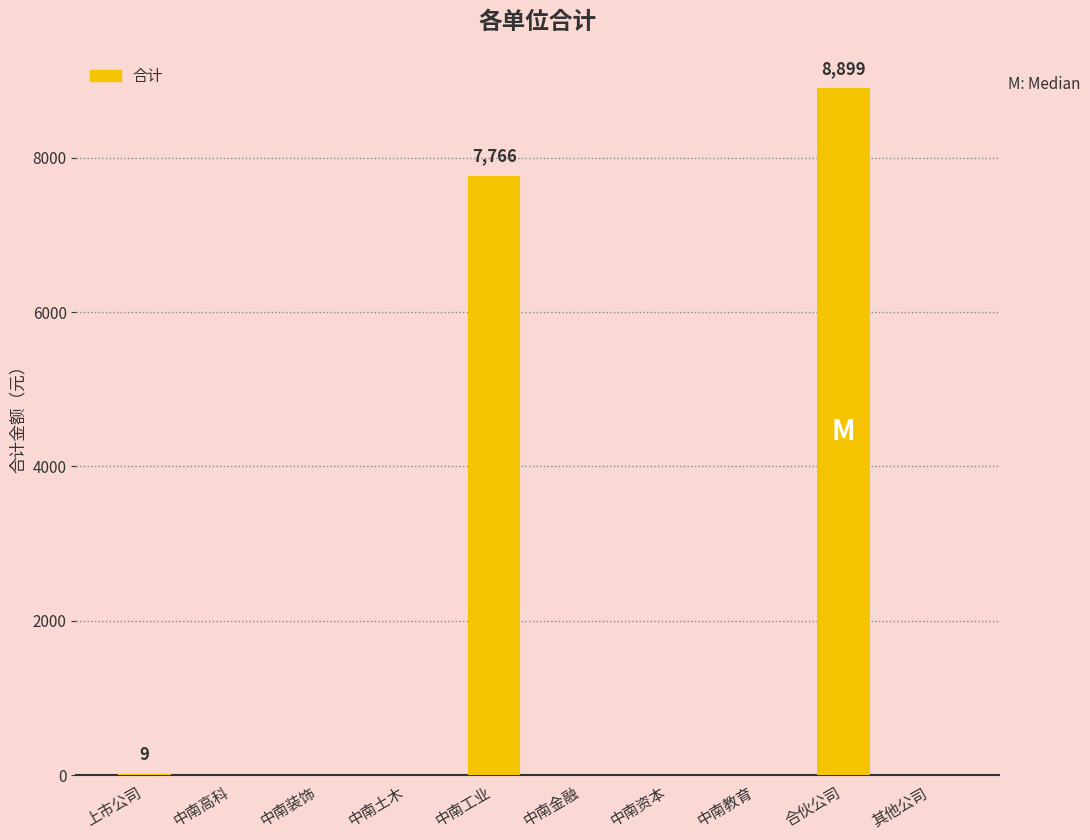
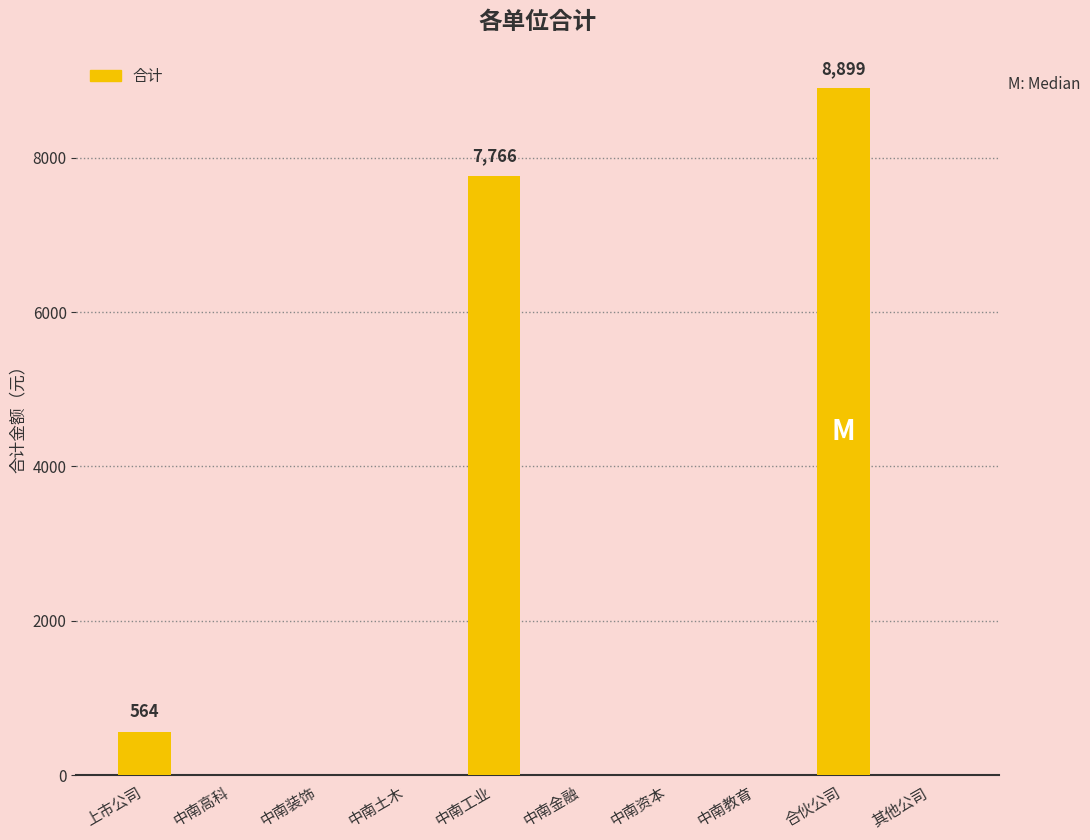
上市公司: 9 -> 564
